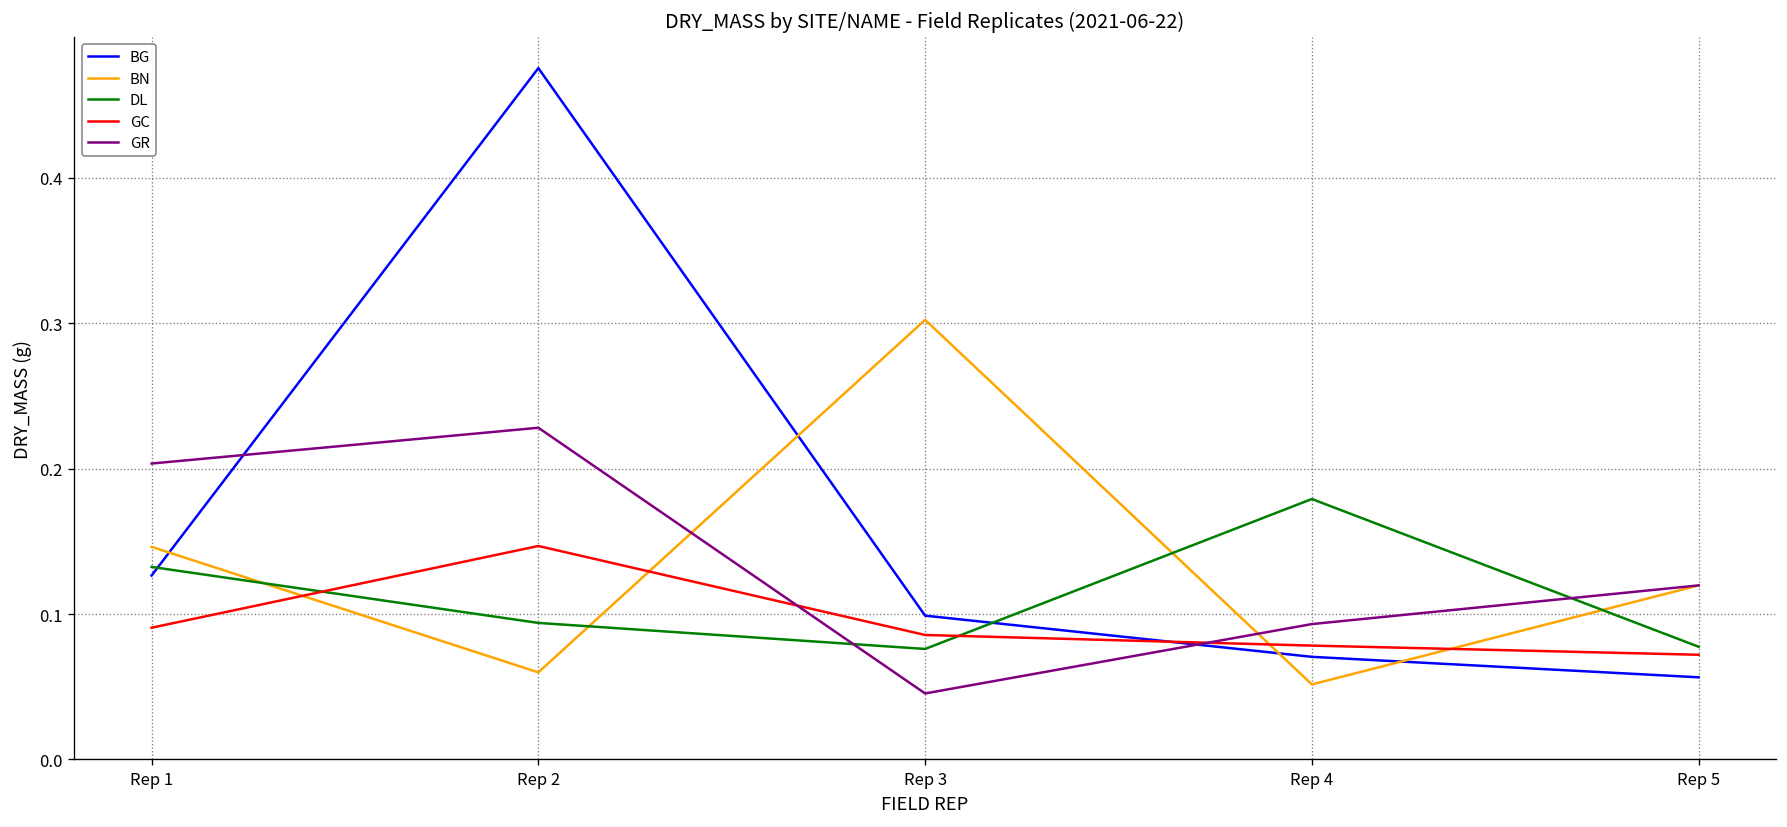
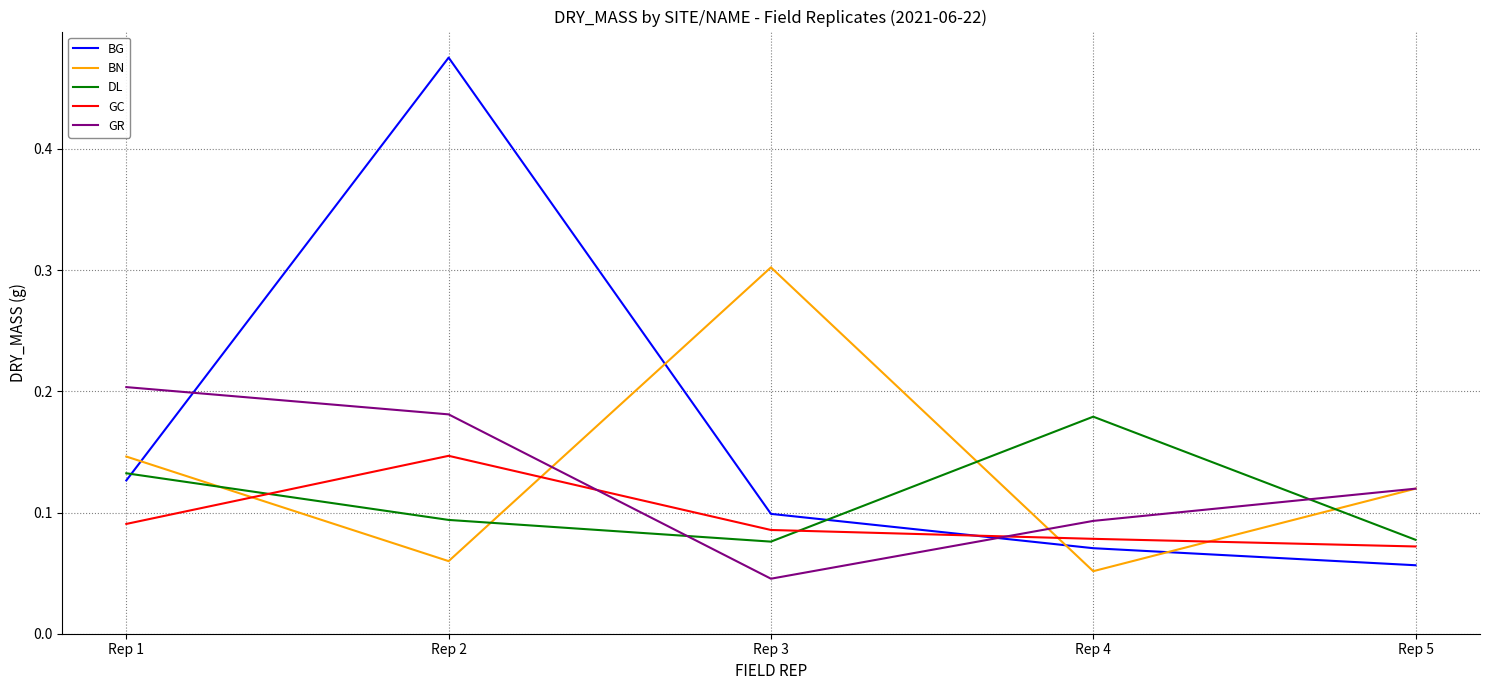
GR, Rep 2: 0.228 -> 0.181
